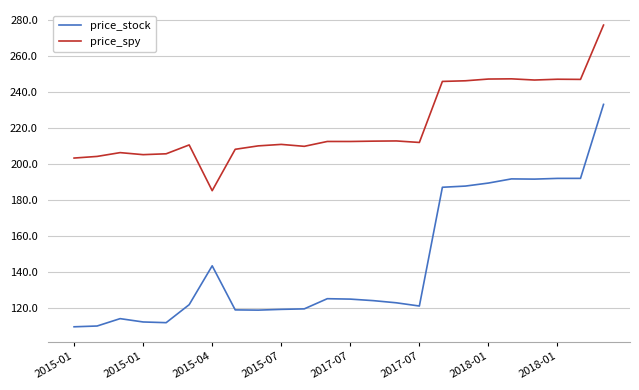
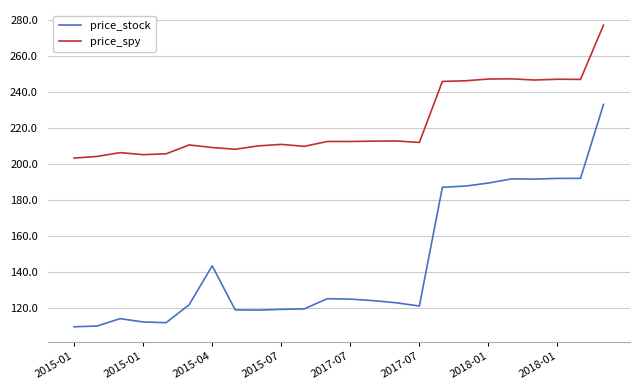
price_spy, 2015-04: 185 -> 209
